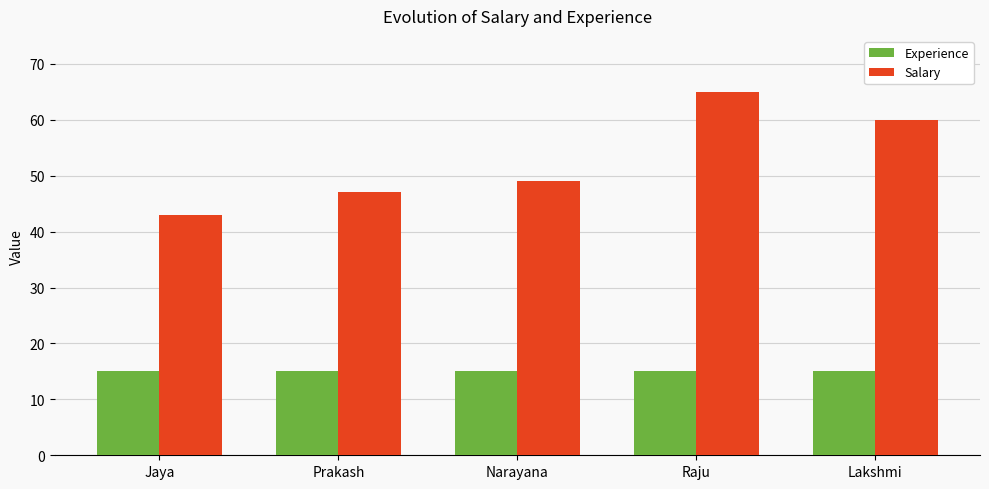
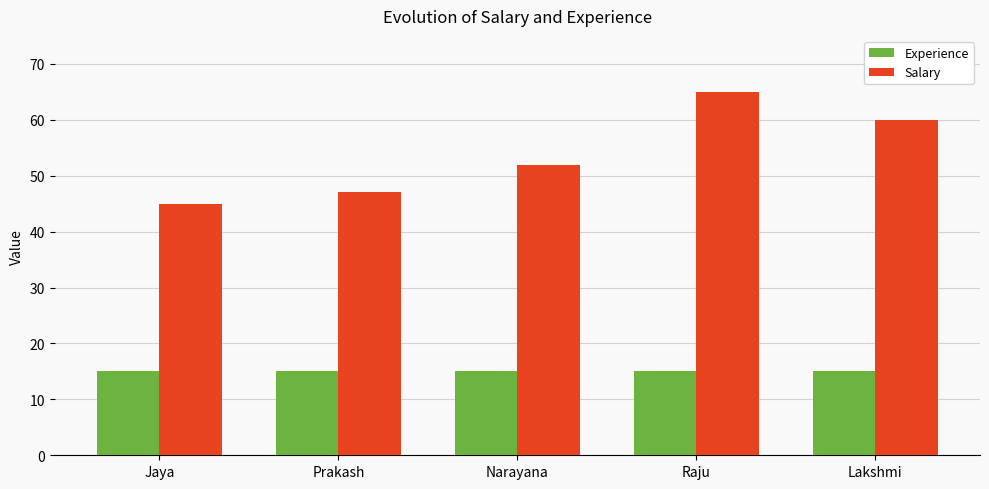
Salary, Jaya: 43 -> 45
Salary, Narayana: 49 -> 52
